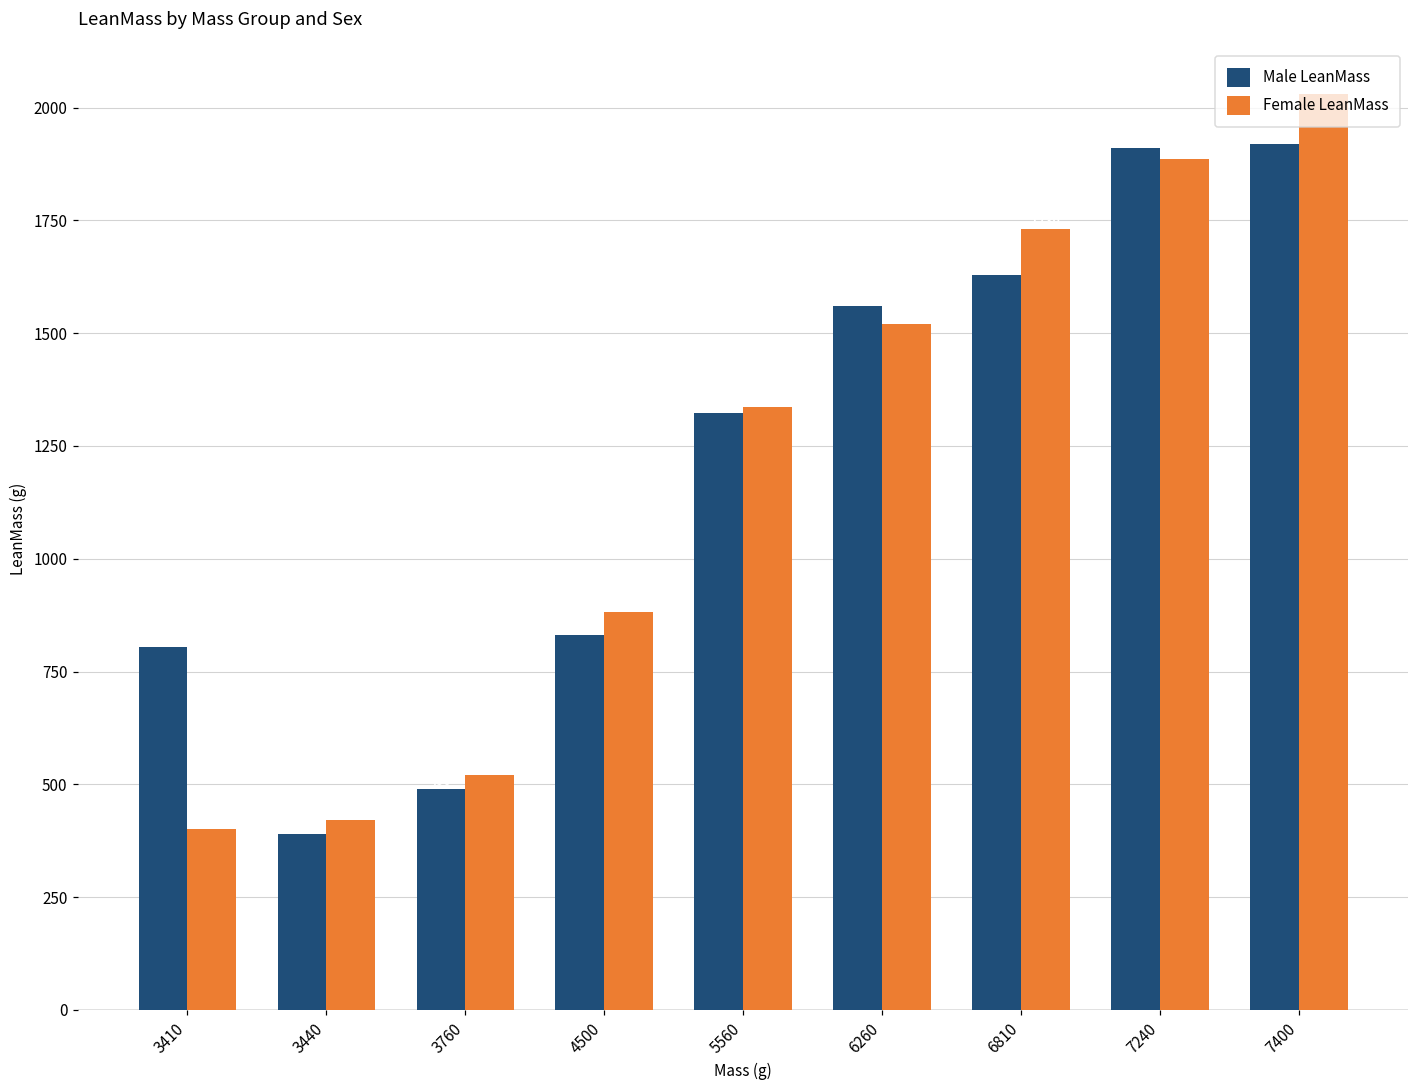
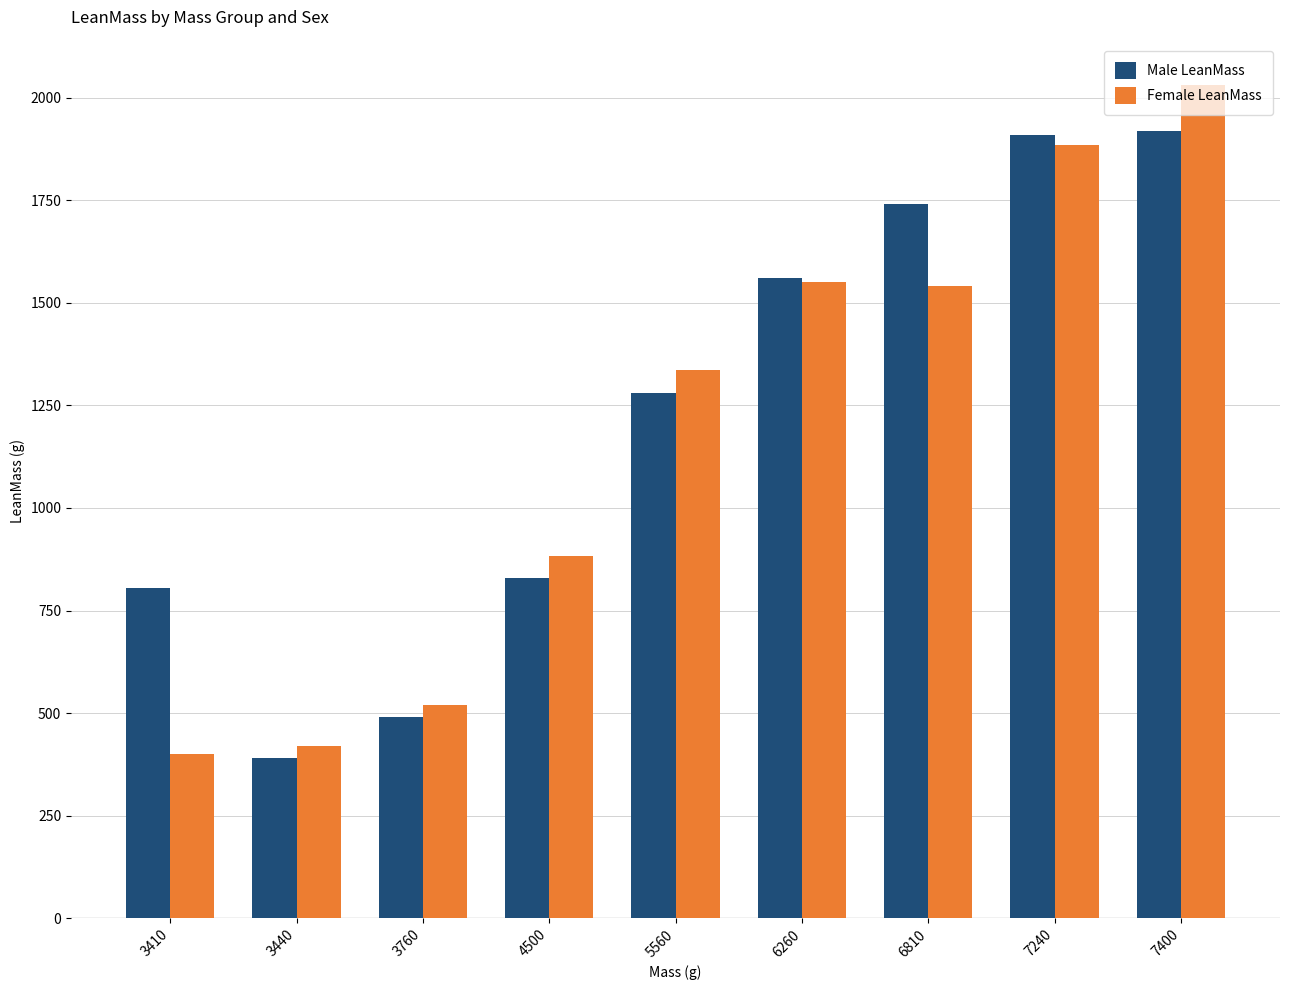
Male LeanMass, 5560: 1320 -> 1280
Female LeanMass, 6260: 1520 -> 1550
Male LeanMass, 6810: 1630 -> 1740
Female LeanMass, 6810: 1730 -> 1540
